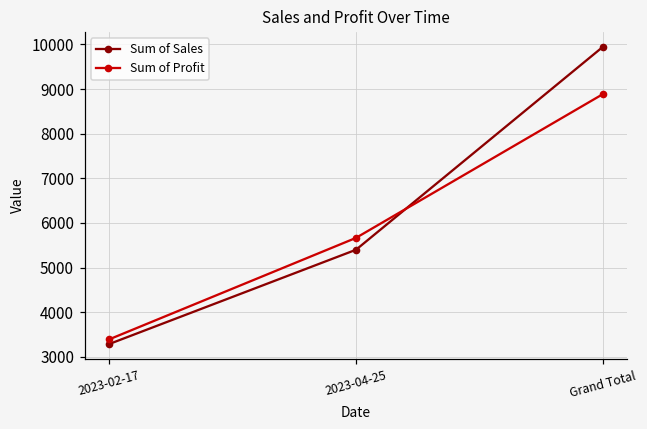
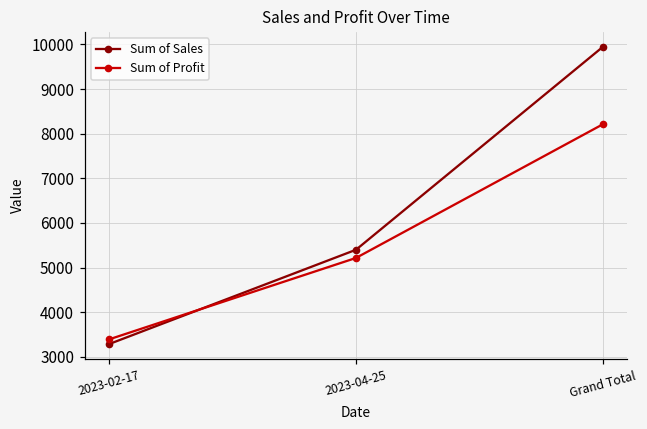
Sum of Profit, 2023-04-25: 5700 -> 5200
Sum of Profit, Grand Total: 8900 -> 8200
